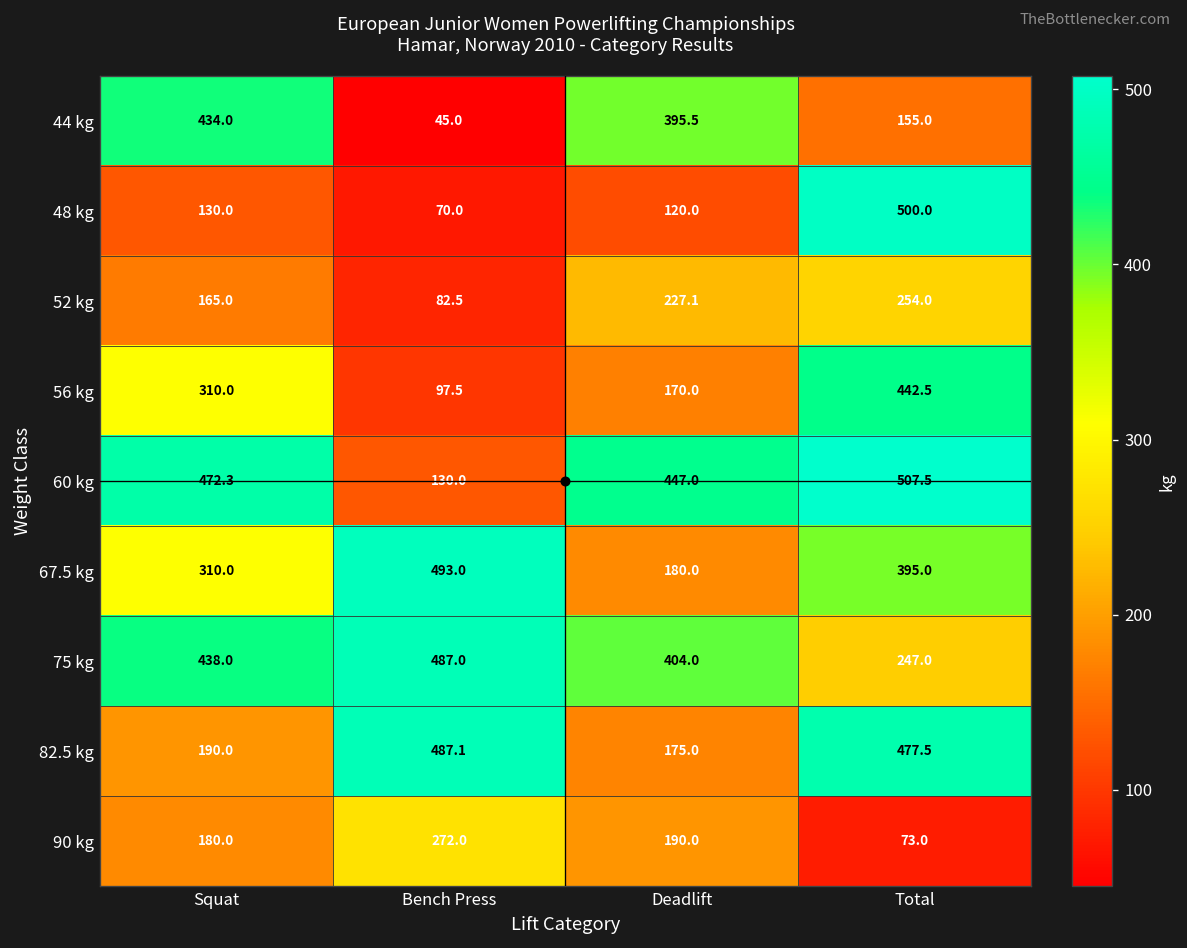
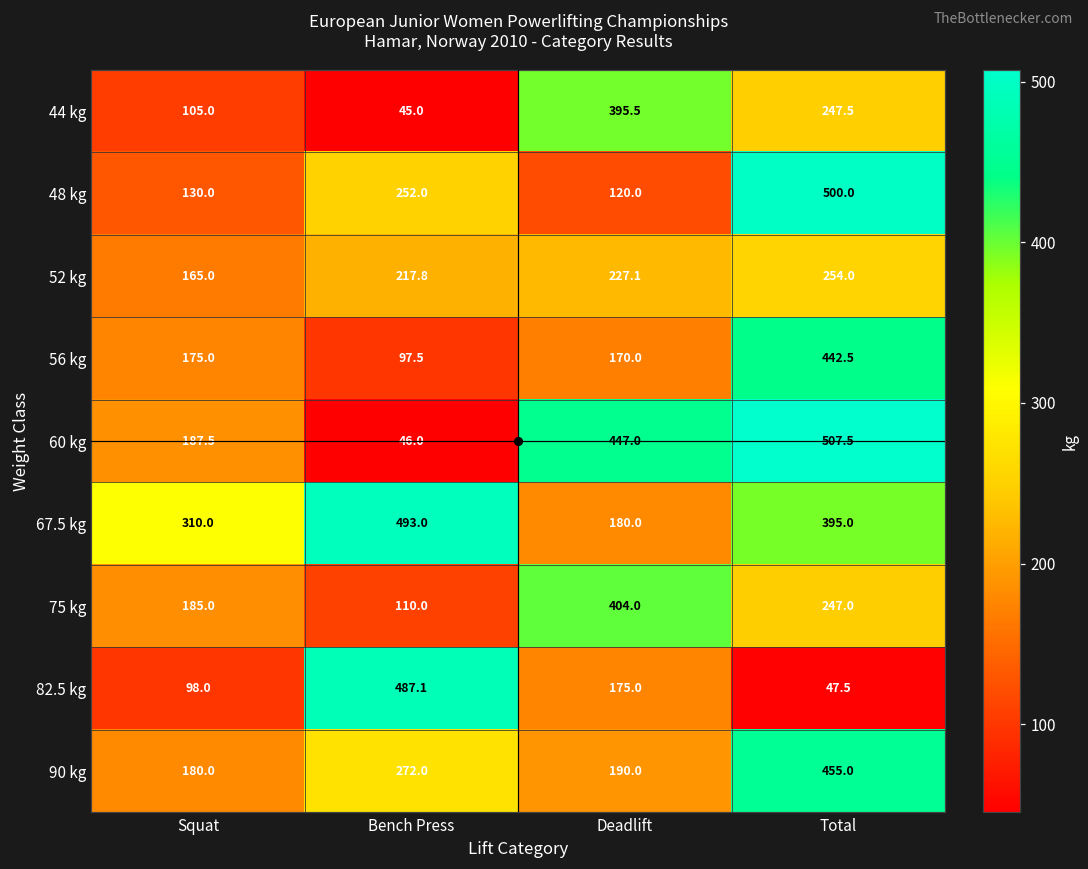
44 kg, Squat: 434.0 -> 105.0
44 kg, Total: 155.0 -> 247.5
48 kg, Bench Press: 70.0 -> 252.0
52 kg, Bench Press: 82.5 -> 217.8
56 kg, Squat: 310.0 -> 175.0
60 kg, Squat: 472.3 -> 187.5
60 kg, Bench Press: 130.0 -> 46.0
75 kg, Squat: 438.0 -> 185.0
75 kg, Bench Press: 487.0 -> 110.0
82.5 kg, Squat: 190.0 -> 98.0
82.5 kg, Total: 477.5 -> 47.5
90 kg, Total: 73.0 -> 455.0
